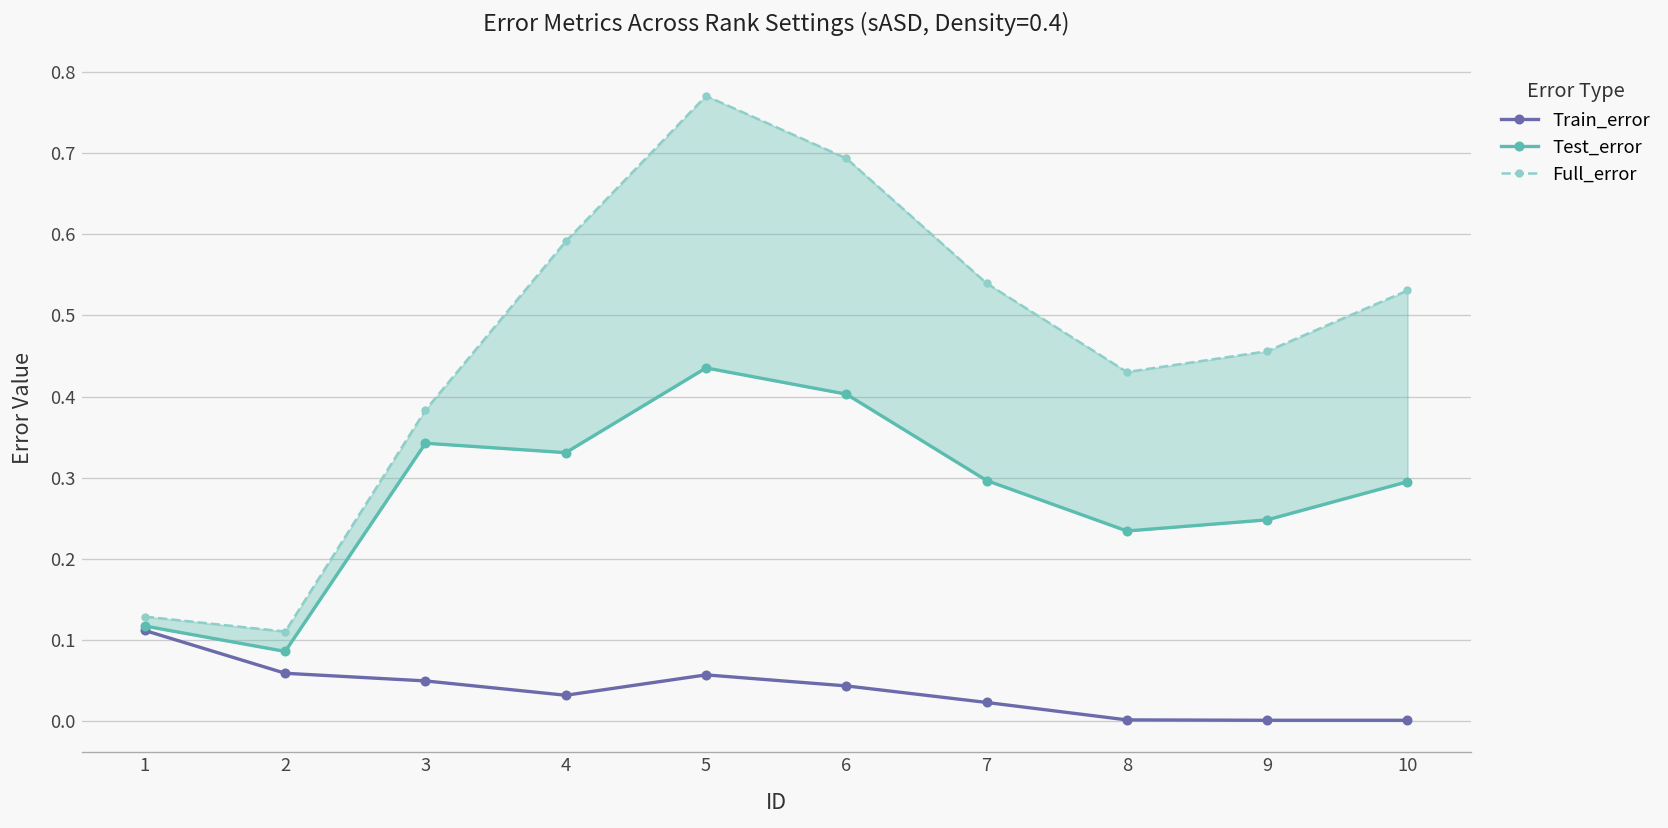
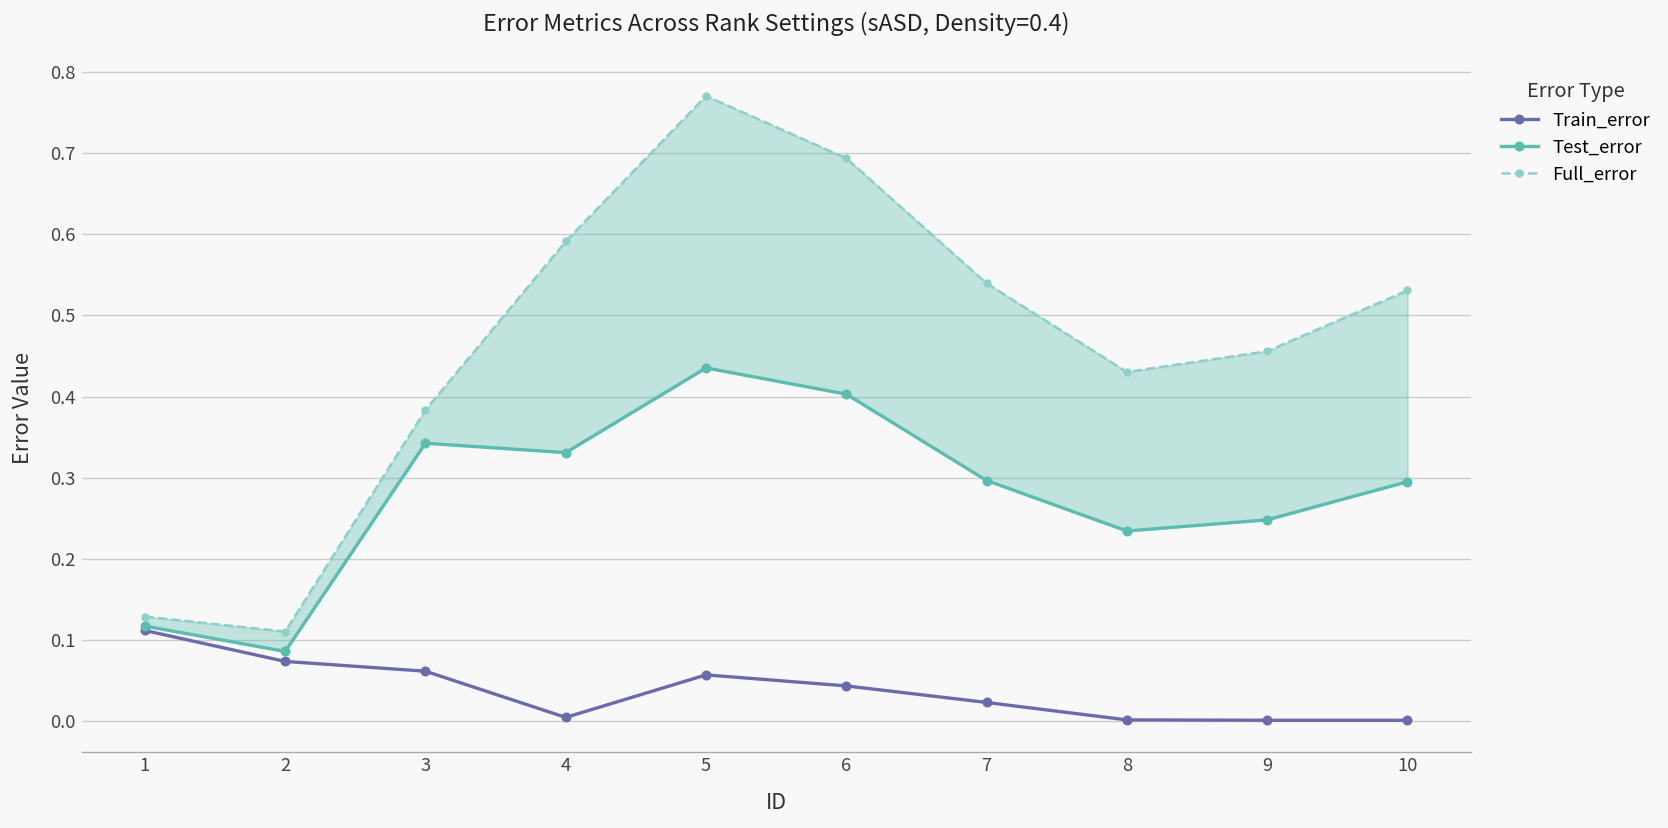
Train_error, 2: 0.06 -> 0.07
Train_error, 3: 0.05 -> 0.06
Train_error, 4: 0.03 -> 0.00
